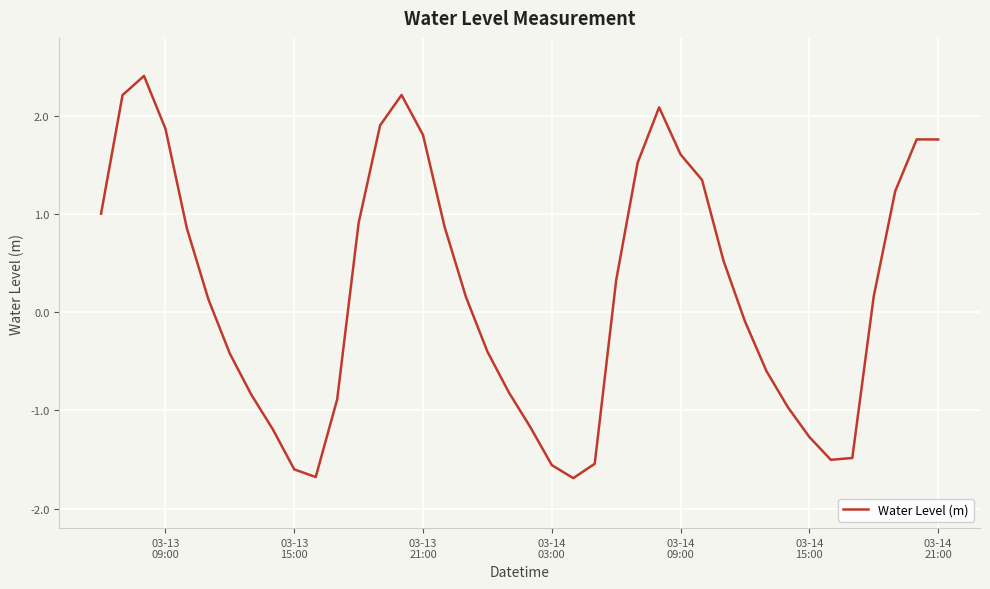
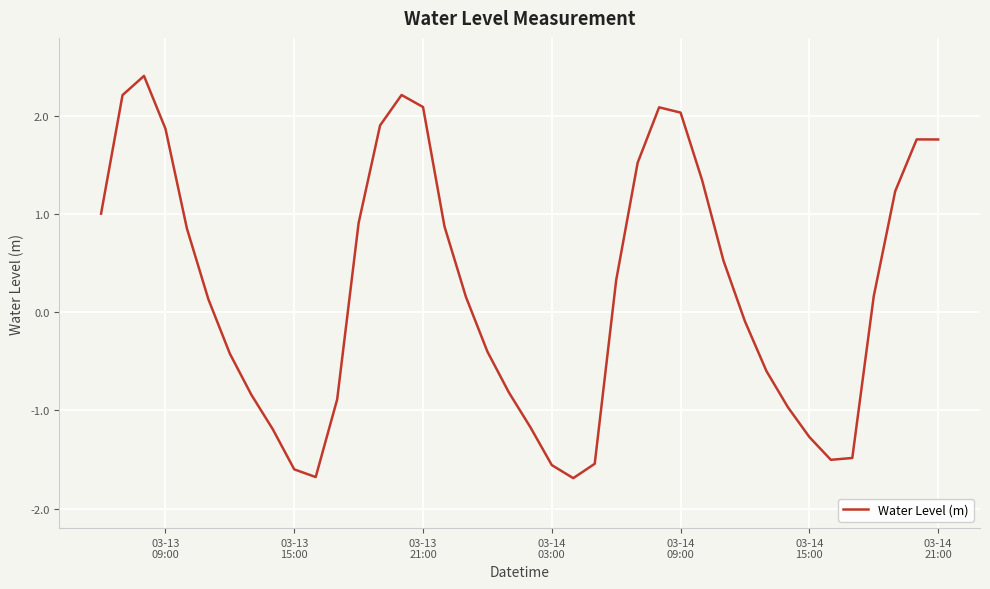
03-13 21:00: 1.8 -> 2.1
03-14 09:00: 1.6 -> 2.0
